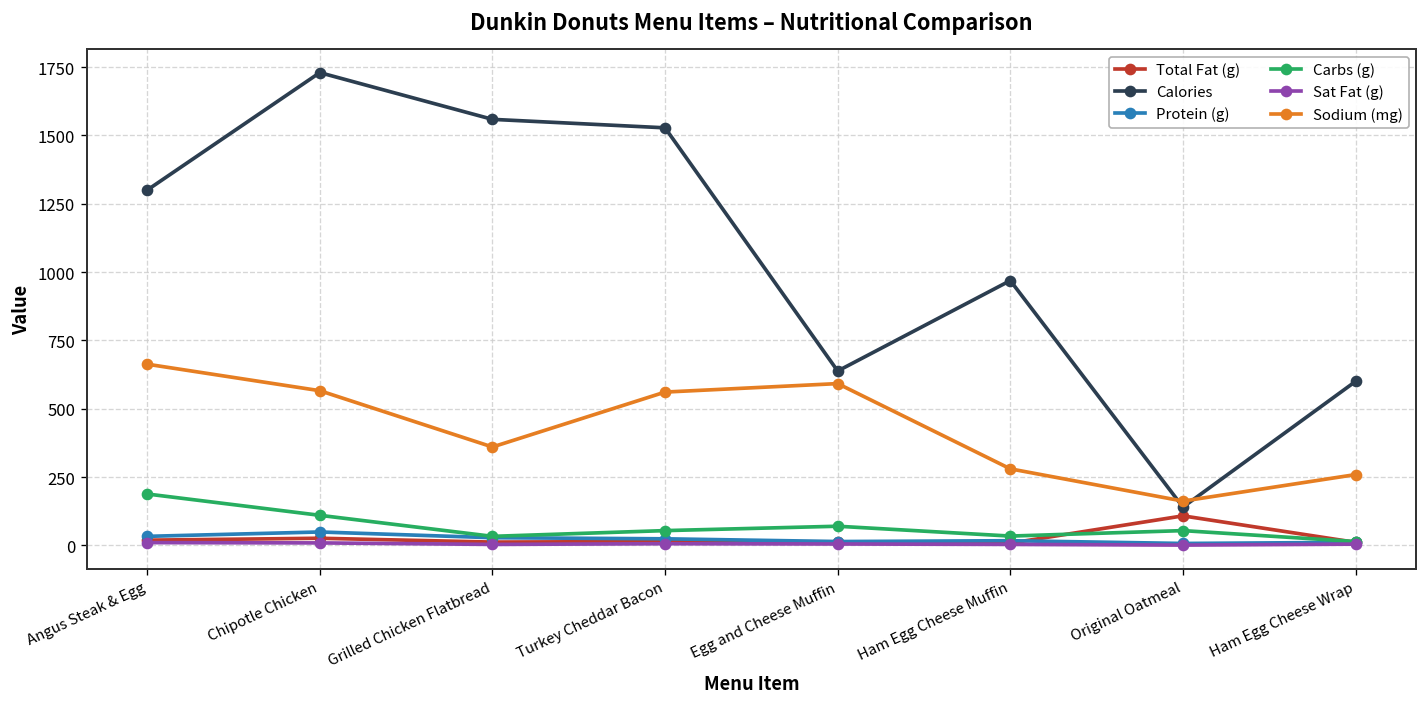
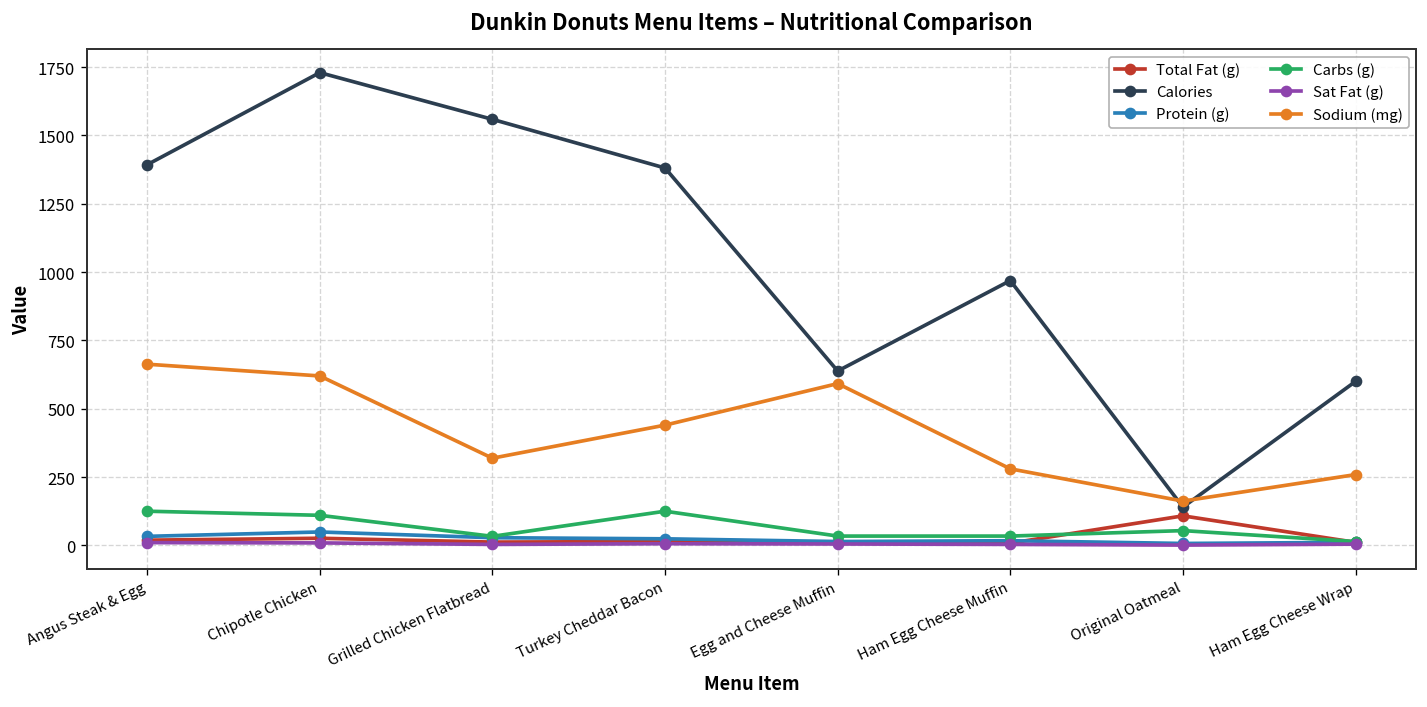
Calories, Angus Steak & Egg: 1300 -> 1390
Carbs (g), Angus Steak & Egg: 190 -> 130
Sodium (mg), Chipotle Chicken: 570 -> 620
Sodium (mg), Grilled Chicken Flatbread: 360 -> 320
Calories, Turkey Cheddar Bacon: 1530 -> 1380
Carbs (g), Turkey Cheddar Bacon: 50 -> 130
Sodium (mg), Turkey Cheddar Bacon: 560 -> 440
Carbs (g), Egg and Cheese Muffin: 70 -> 30
